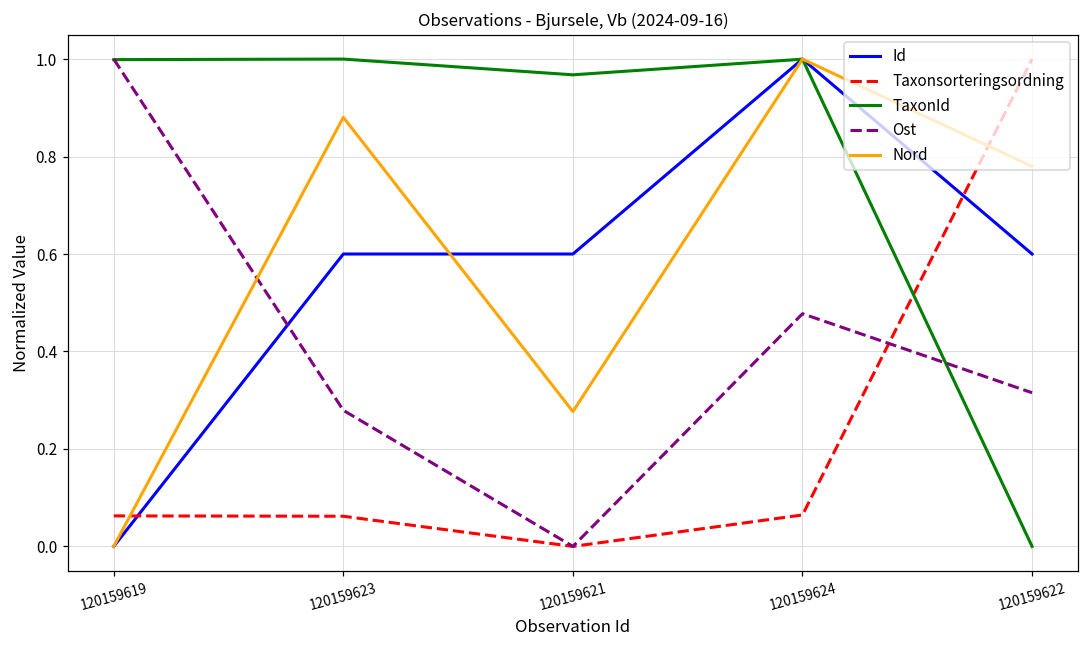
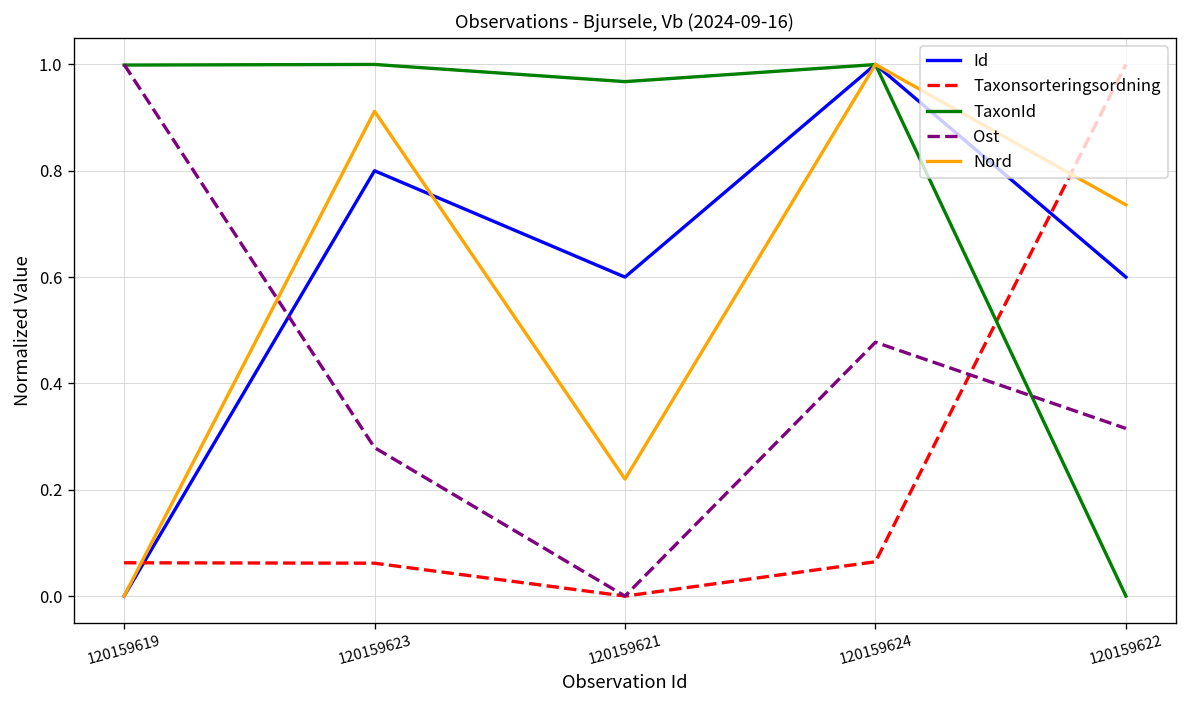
Id, 120159623: 0.60 -> 0.80
Nord, 120159623: 0.88 -> 0.91
Nord, 120159621: 0.28 -> 0.22
Nord, 120159622: 0.78 -> 0.74
